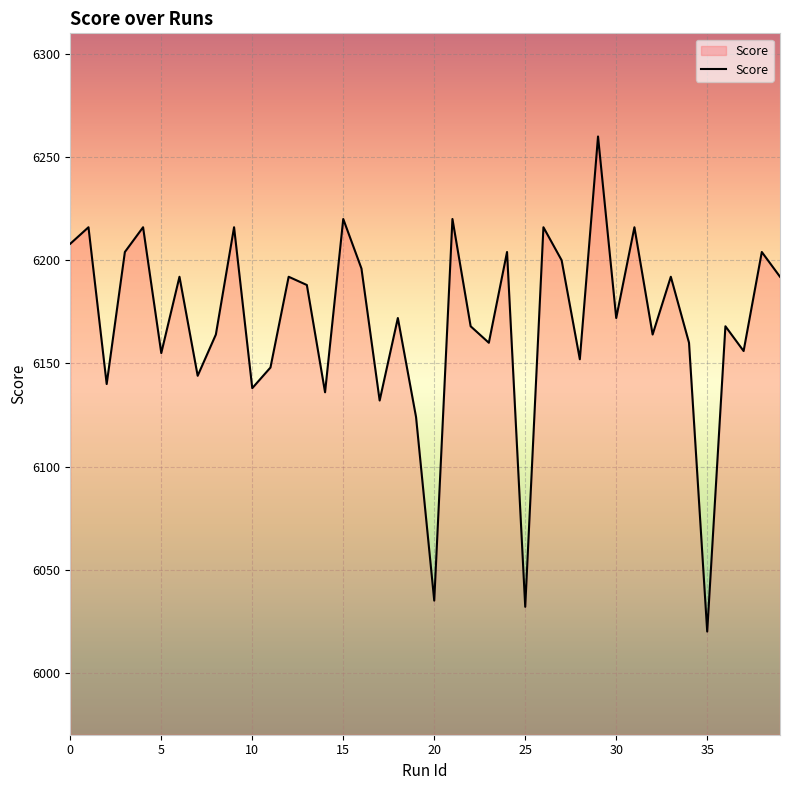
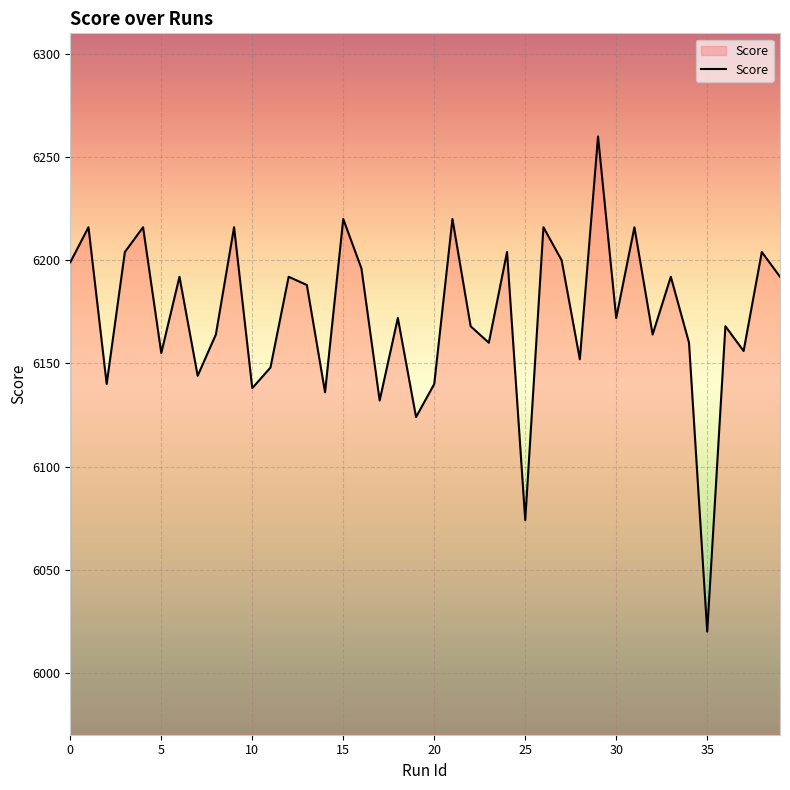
0: 6208 -> 6199
20: 6035 -> 6140
25: 6032 -> 6074
